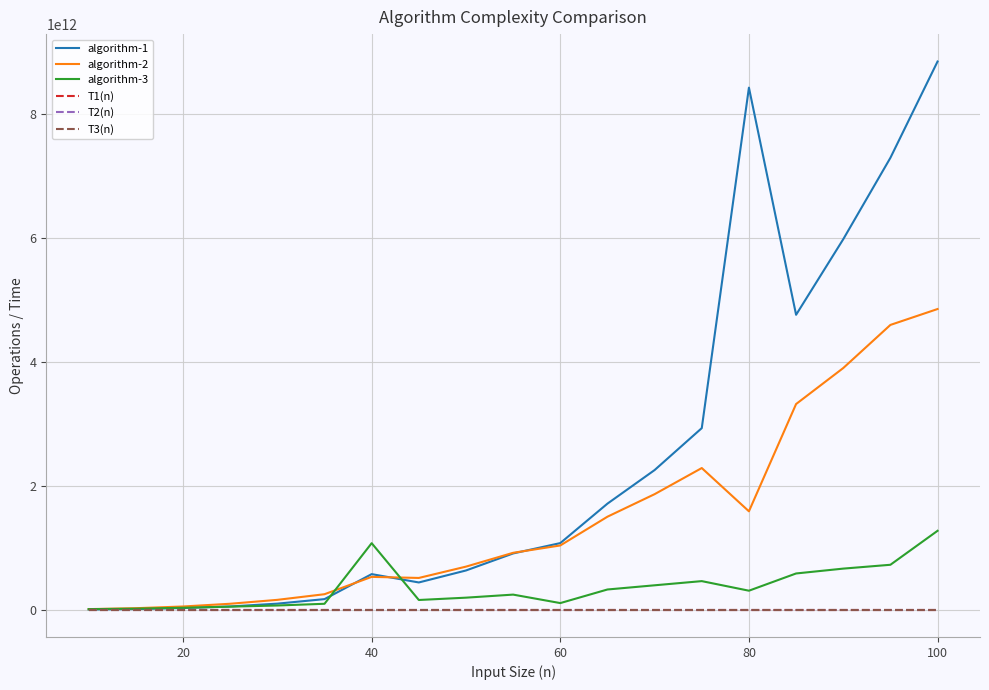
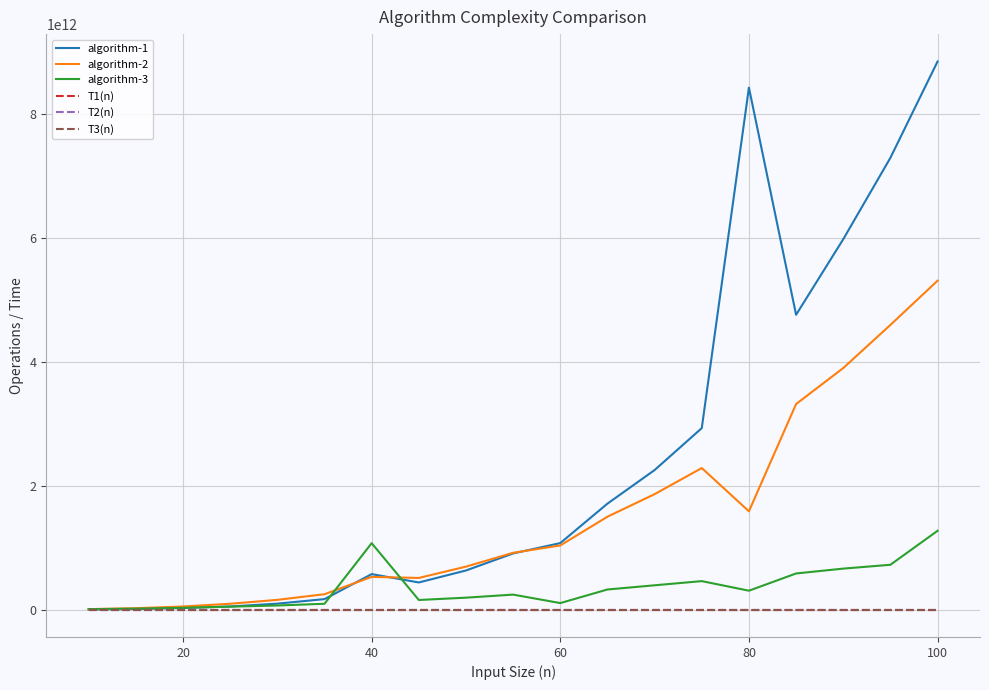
algorithm-2, 100: 4900000000000 -> 5300000000000
